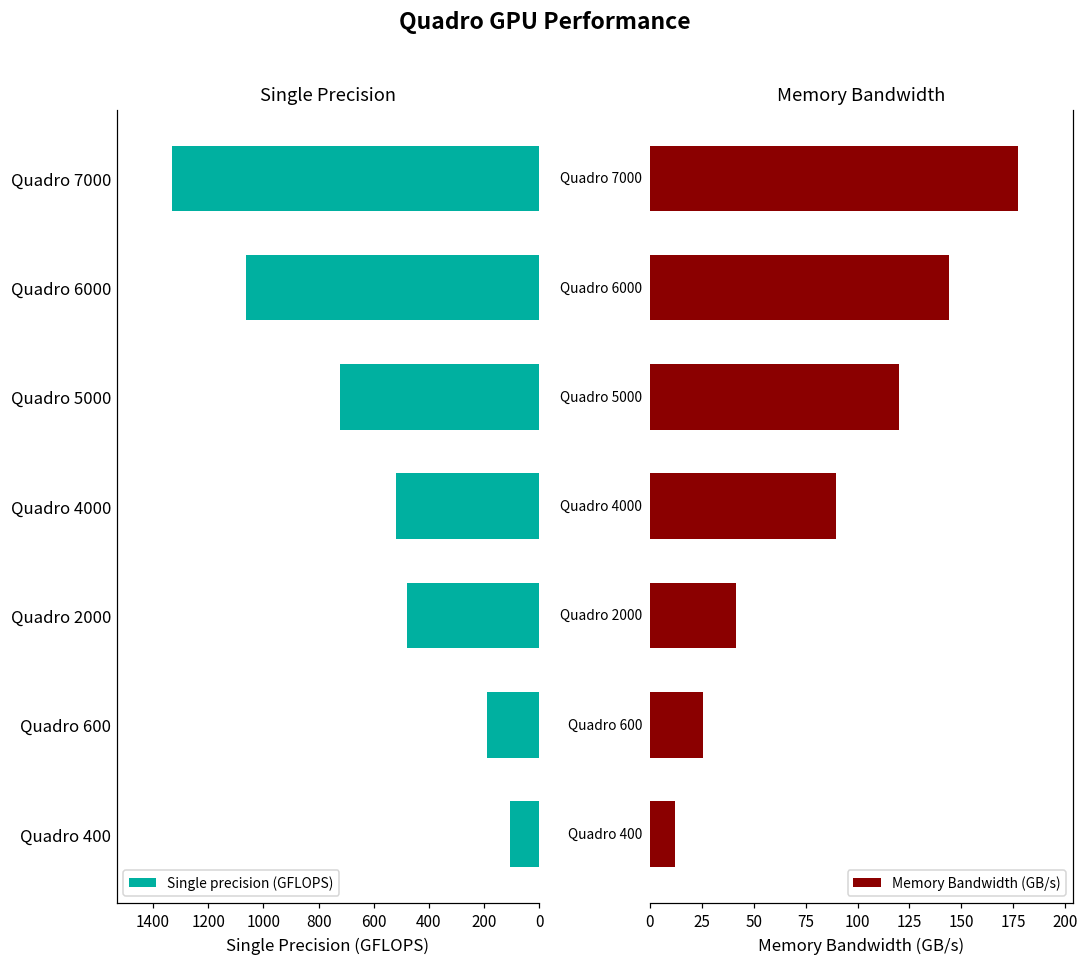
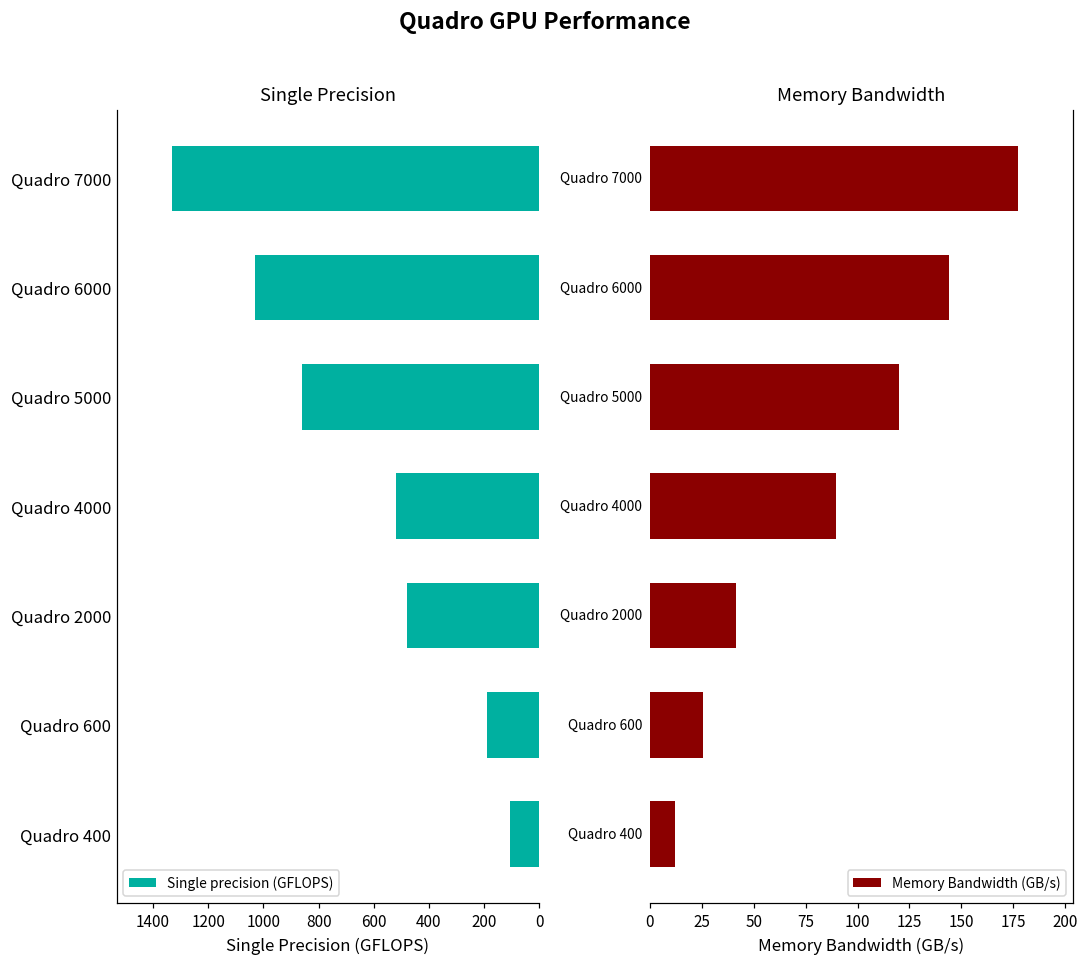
Single Precision, Quadro 6000: 1060 -> 1030
Single Precision, Quadro 5000: 720 -> 860
